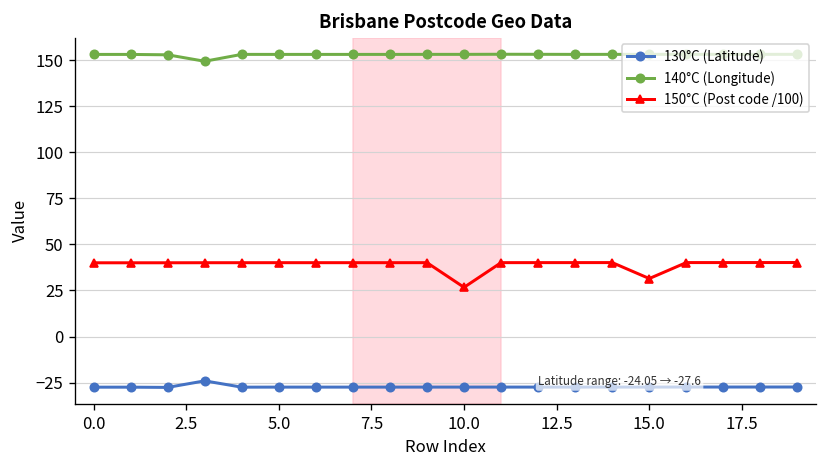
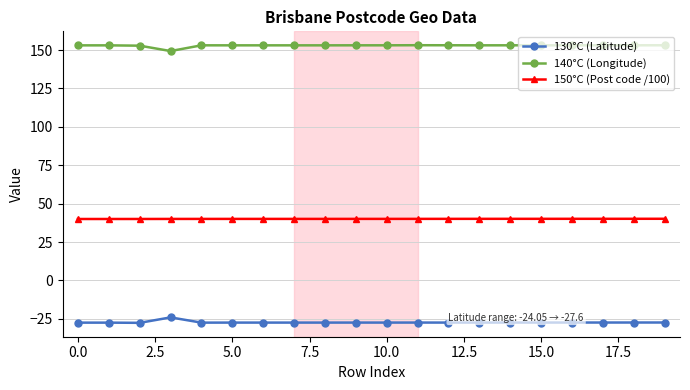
150°C (Post code /100), 10.0: 27 -> 40
150°C (Post code /100), 15.0: 31 -> 40
